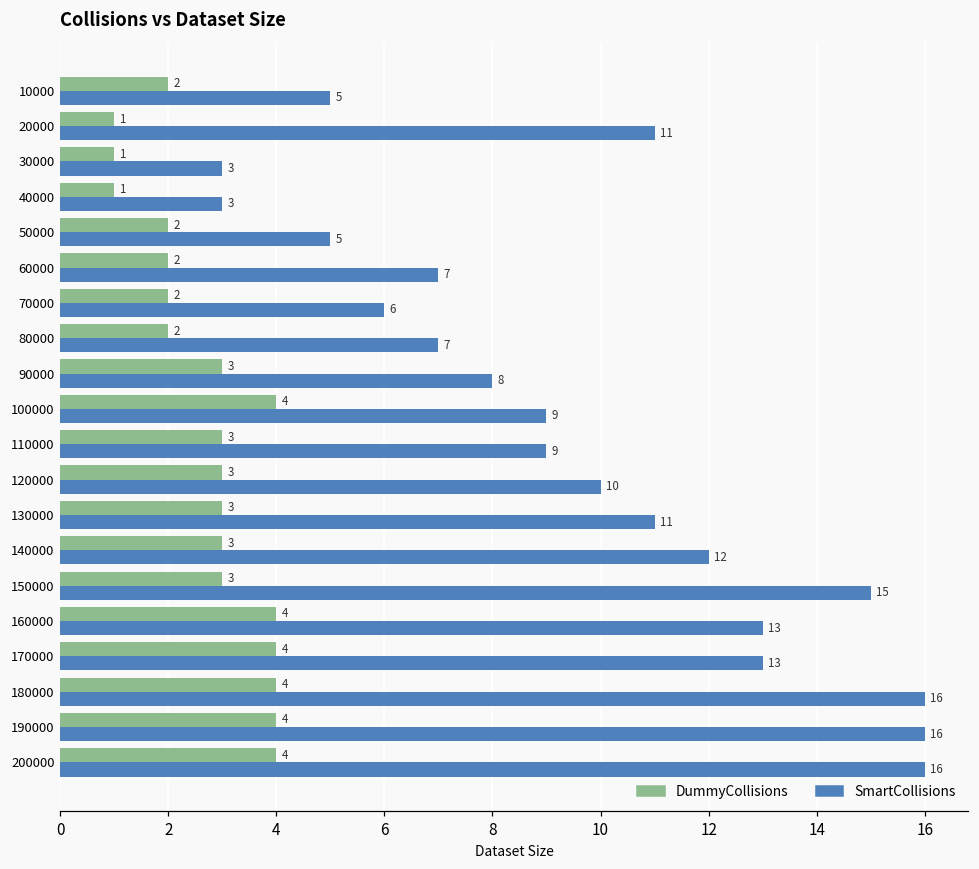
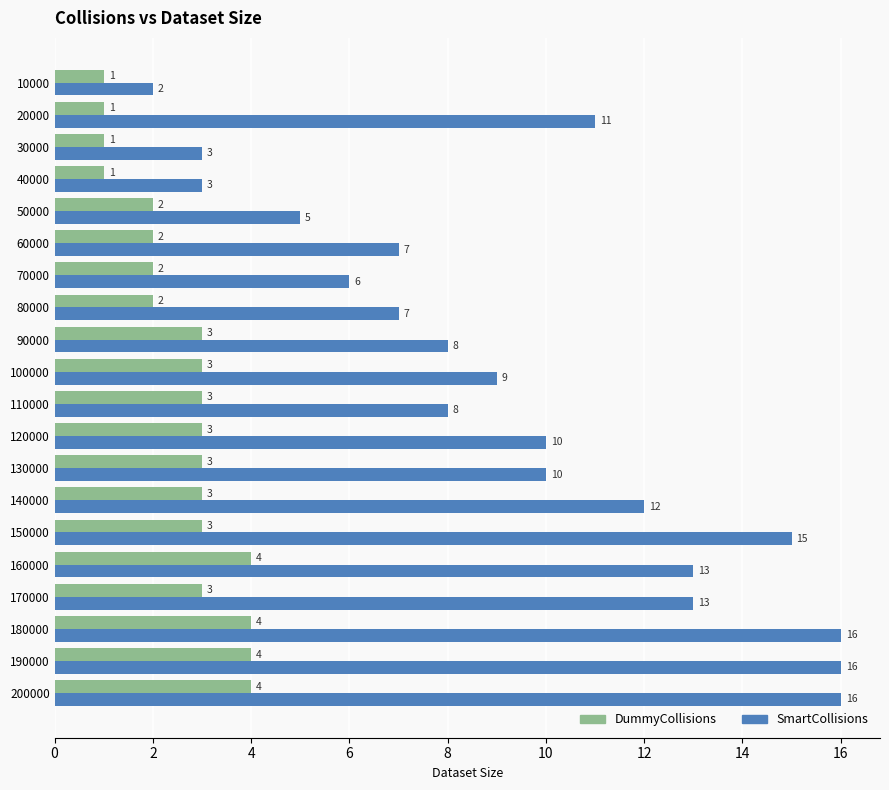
DummyCollisions, 10000: 2 -> 1
SmartCollisions, 10000: 5 -> 2
DummyCollisions, 100000: 4 -> 3
SmartCollisions, 110000: 9 -> 8
SmartCollisions, 130000: 11 -> 10
DummyCollisions, 170000: 4 -> 3
